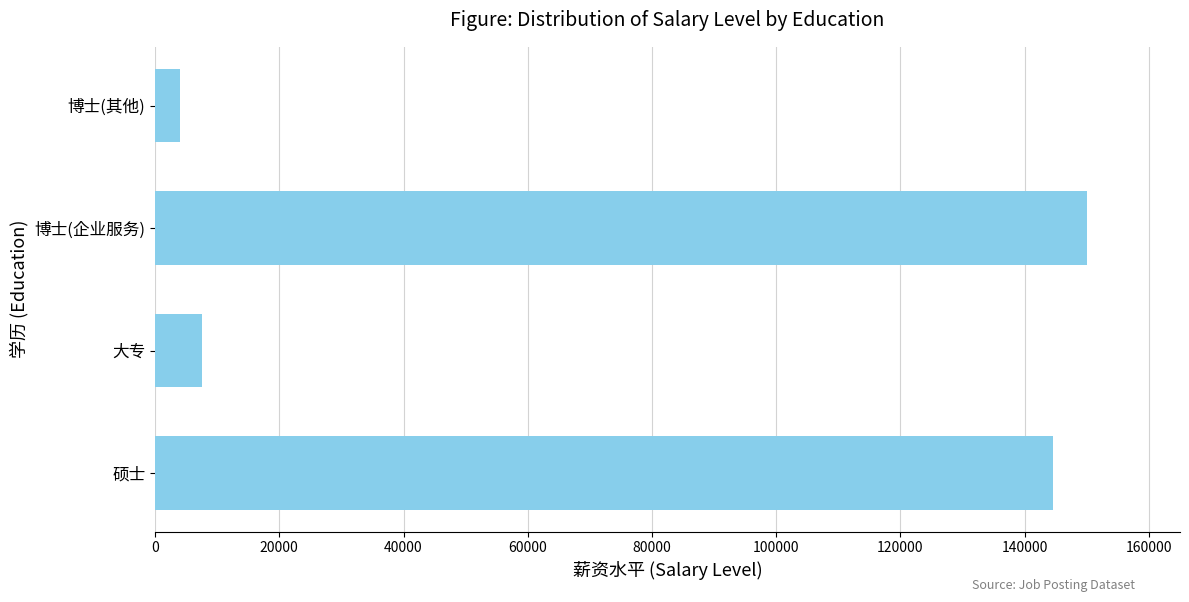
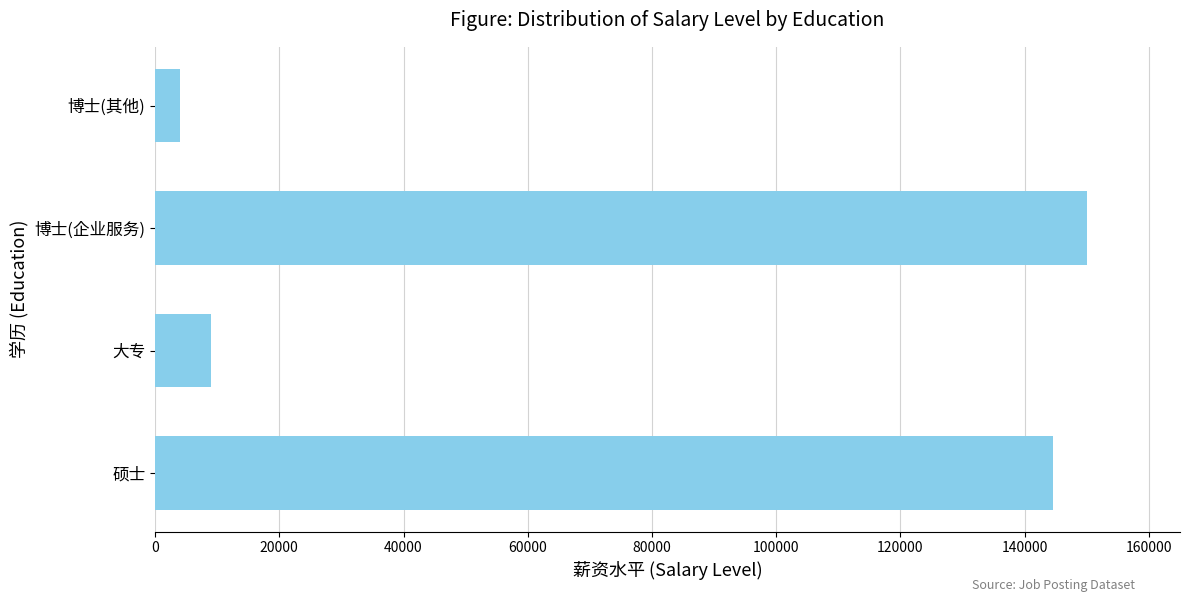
大专: 8000 -> 9000
